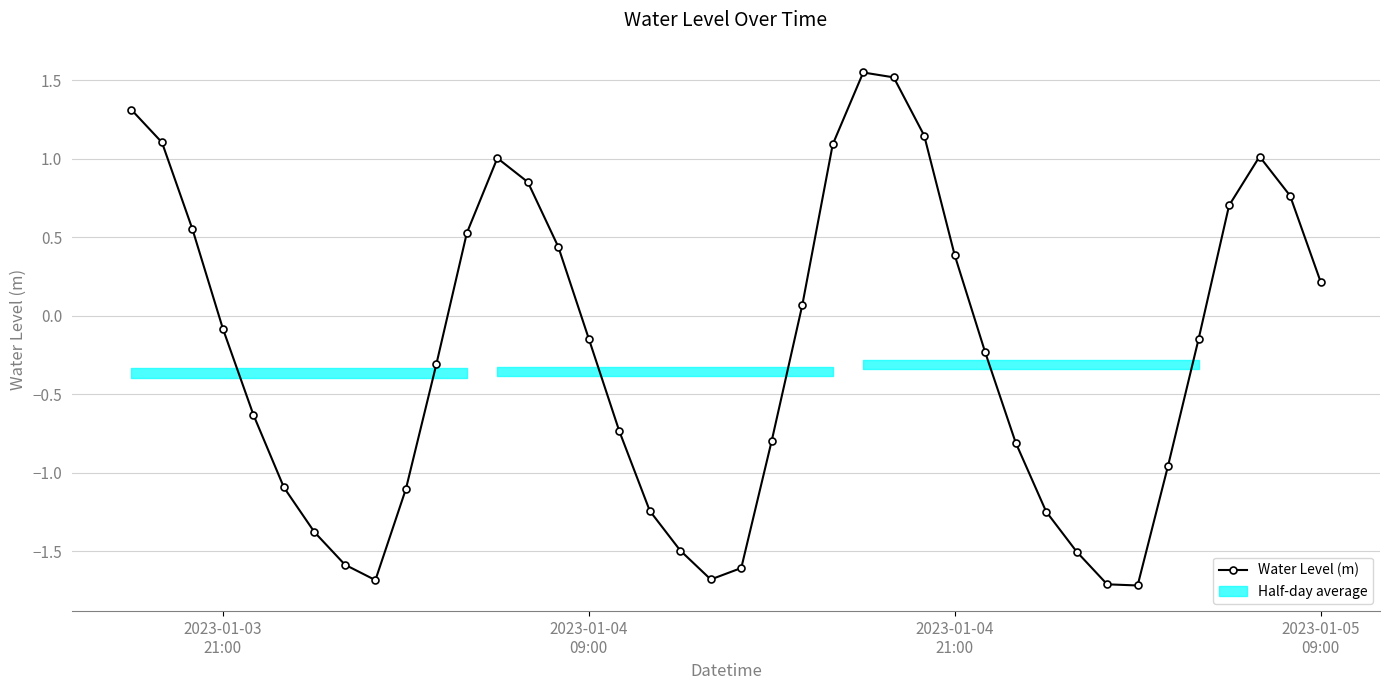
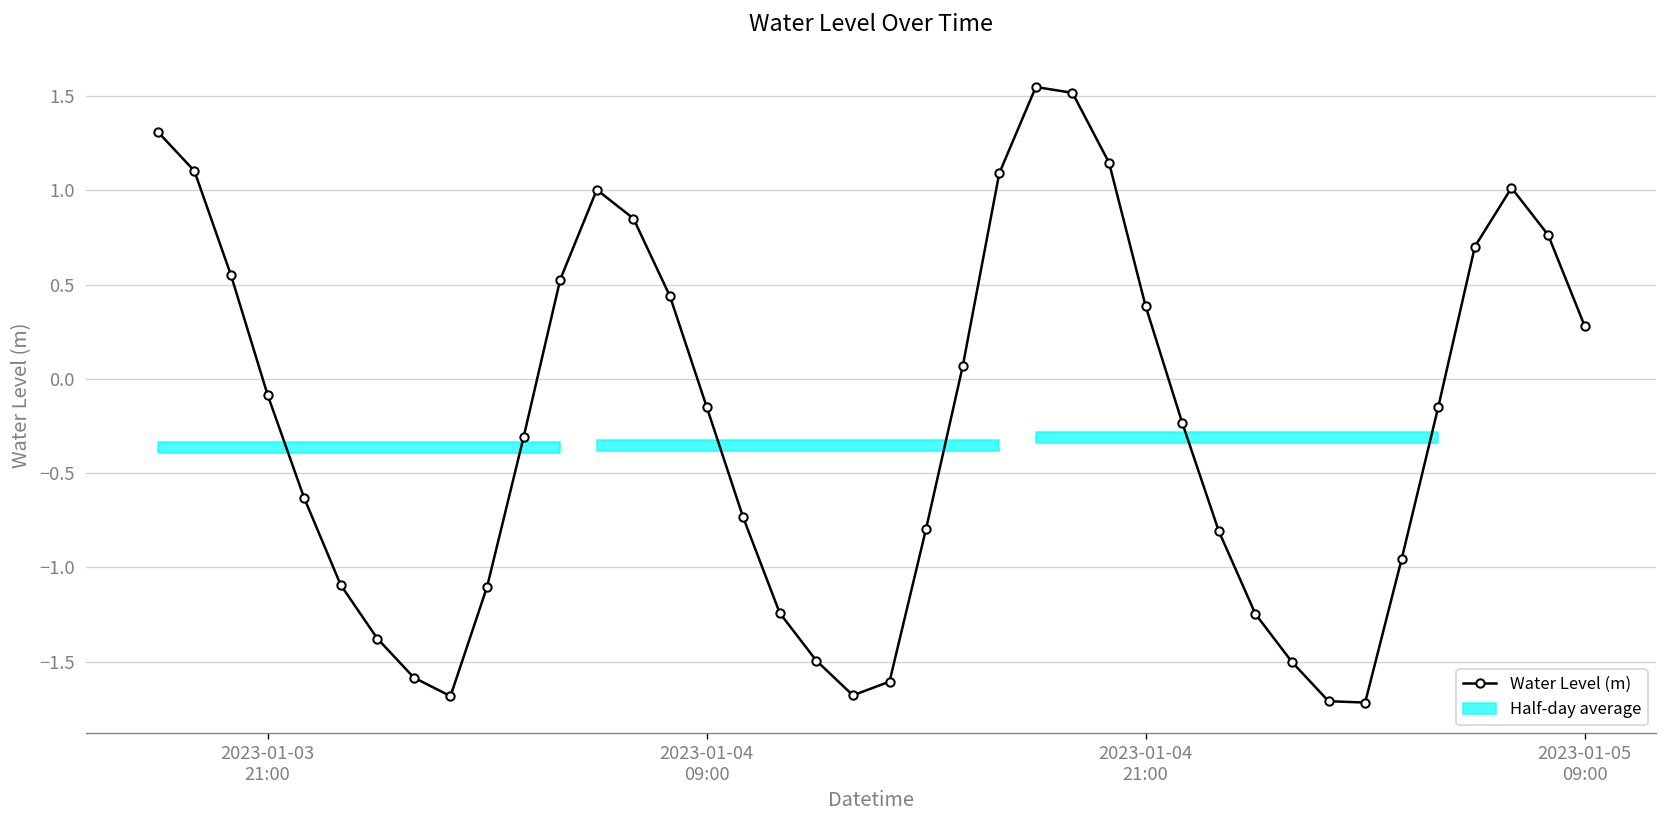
2023-01-05 09:00: 0.22 -> 0.28
